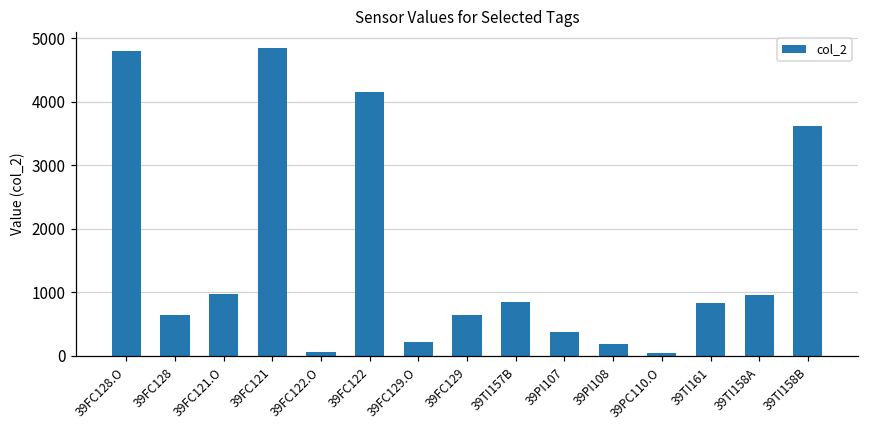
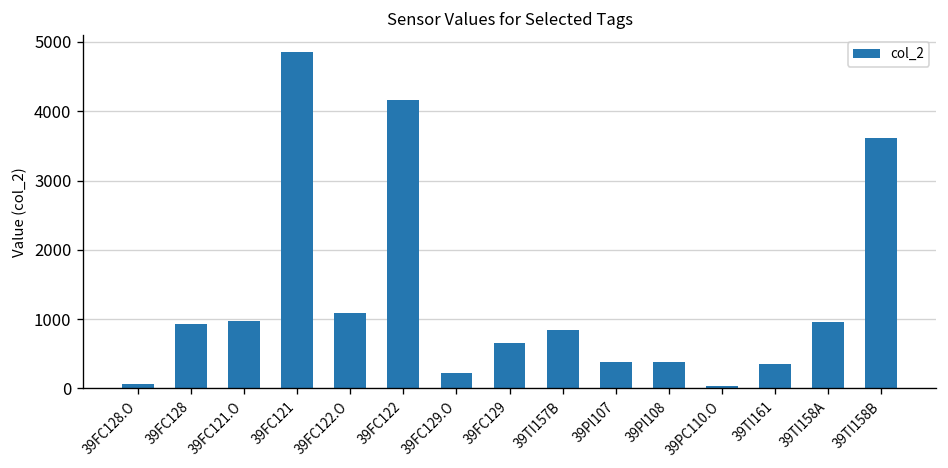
39FC128.O: 4800 -> 100
39FC128: 700 -> 900
39FC122.O: 100 -> 1100
39PI108: 200 -> 400
39TI161: 800 -> 400
